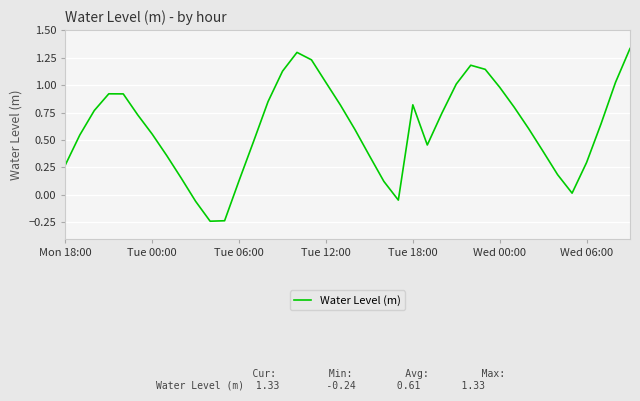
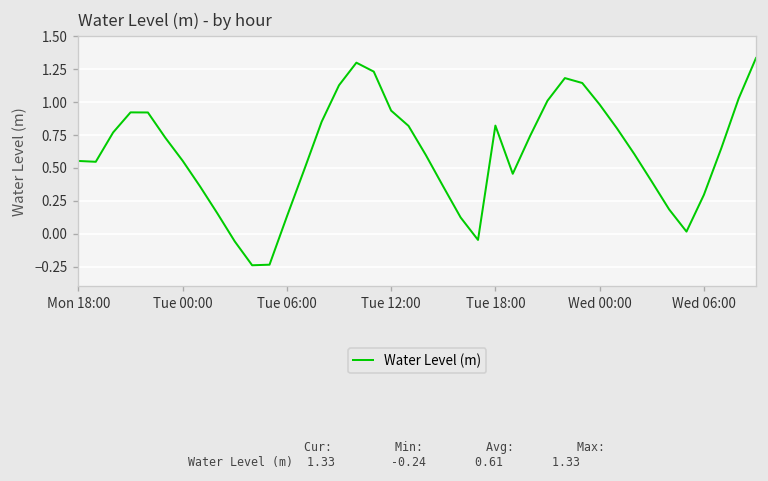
Mon 18:00: 0.27 -> 0.55
Tue 12:00: 1.02 -> 0.93
